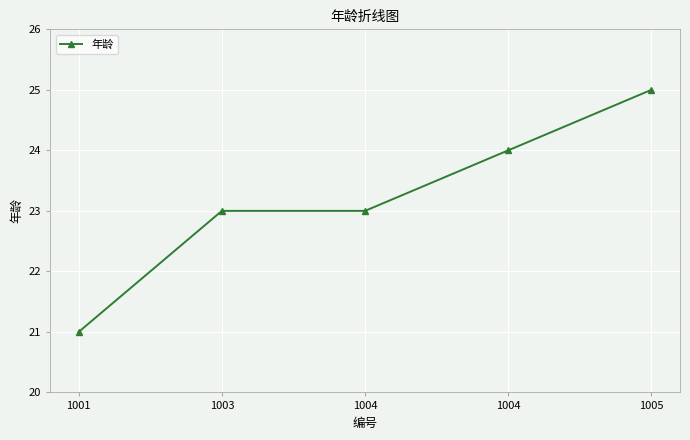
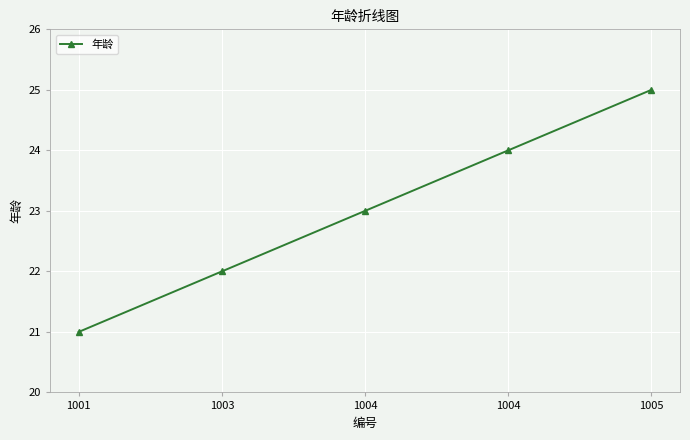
1003: 23 -> 22
